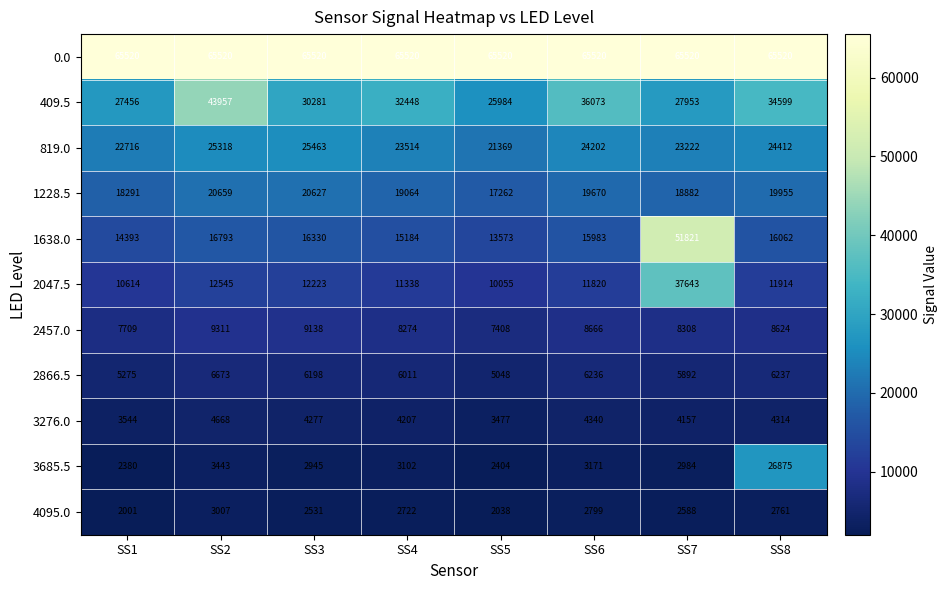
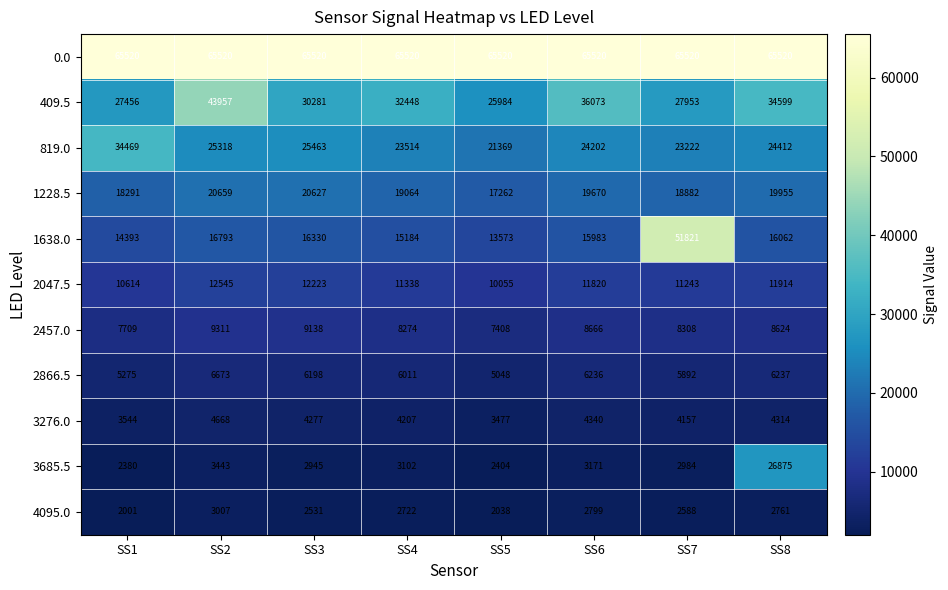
819.0, SS1: 22716 -> 34469
2047.5, SS7: 37643 -> 11243
